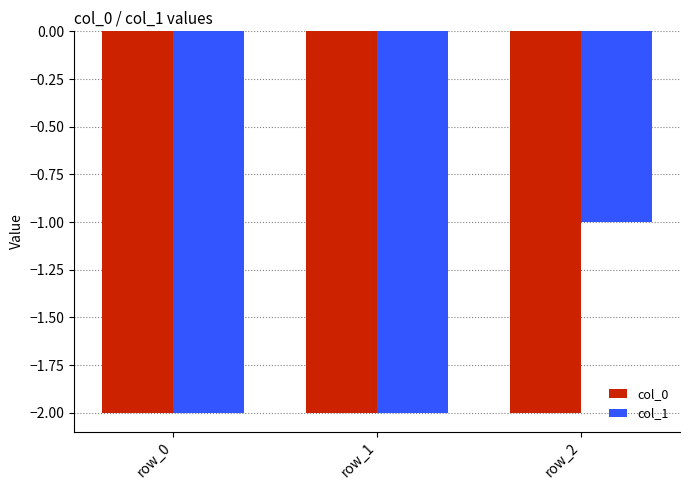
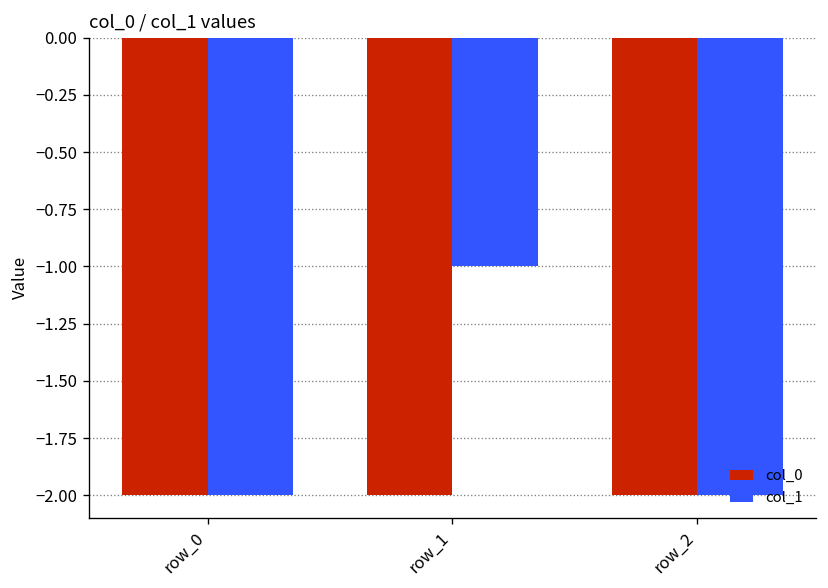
col_1, row_1: -2 -> -1
col_1, row_2: -1 -> -2
